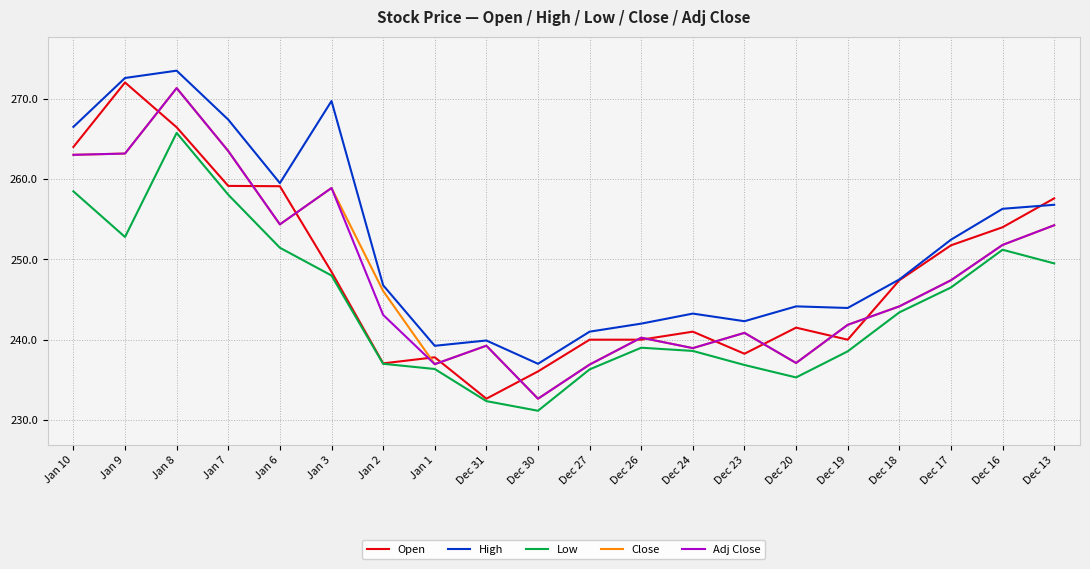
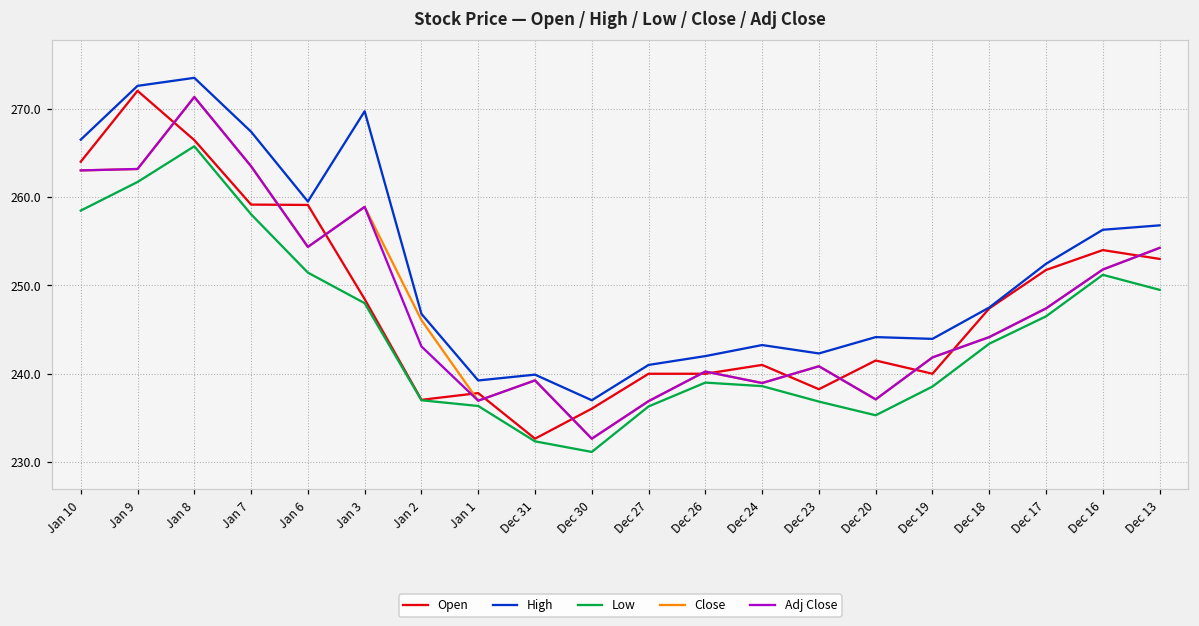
Low, Jan 9: 253 -> 262
Open, Dec 13: 258 -> 253
